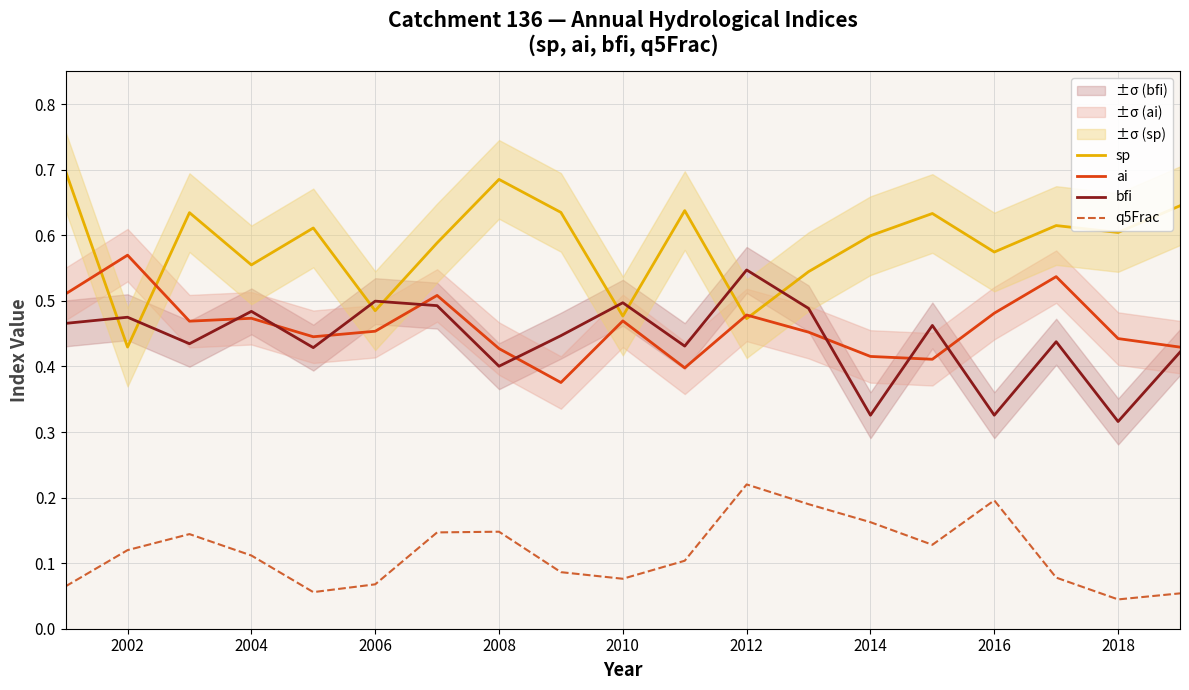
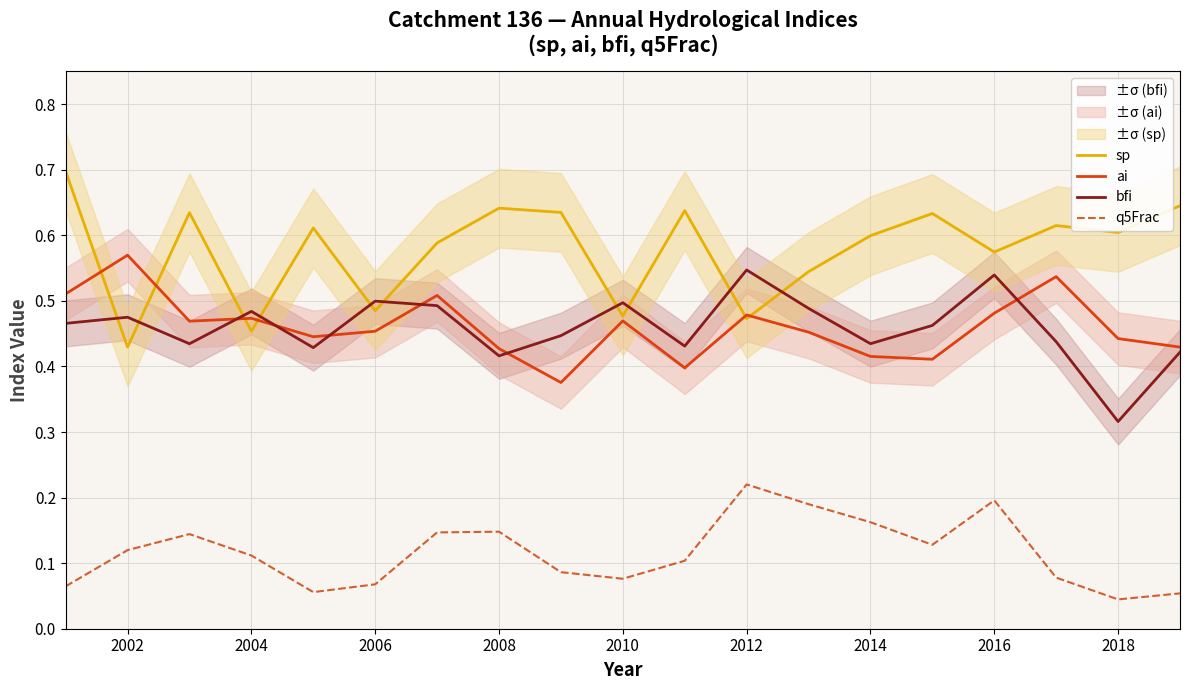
sp, 2004: 0.55 -> 0.45
sp, 2008: 0.69 -> 0.64
bfi, 2008: 0.40 -> 0.42
bfi, 2014: 0.33 -> 0.43
bfi, 2016: 0.33 -> 0.54
